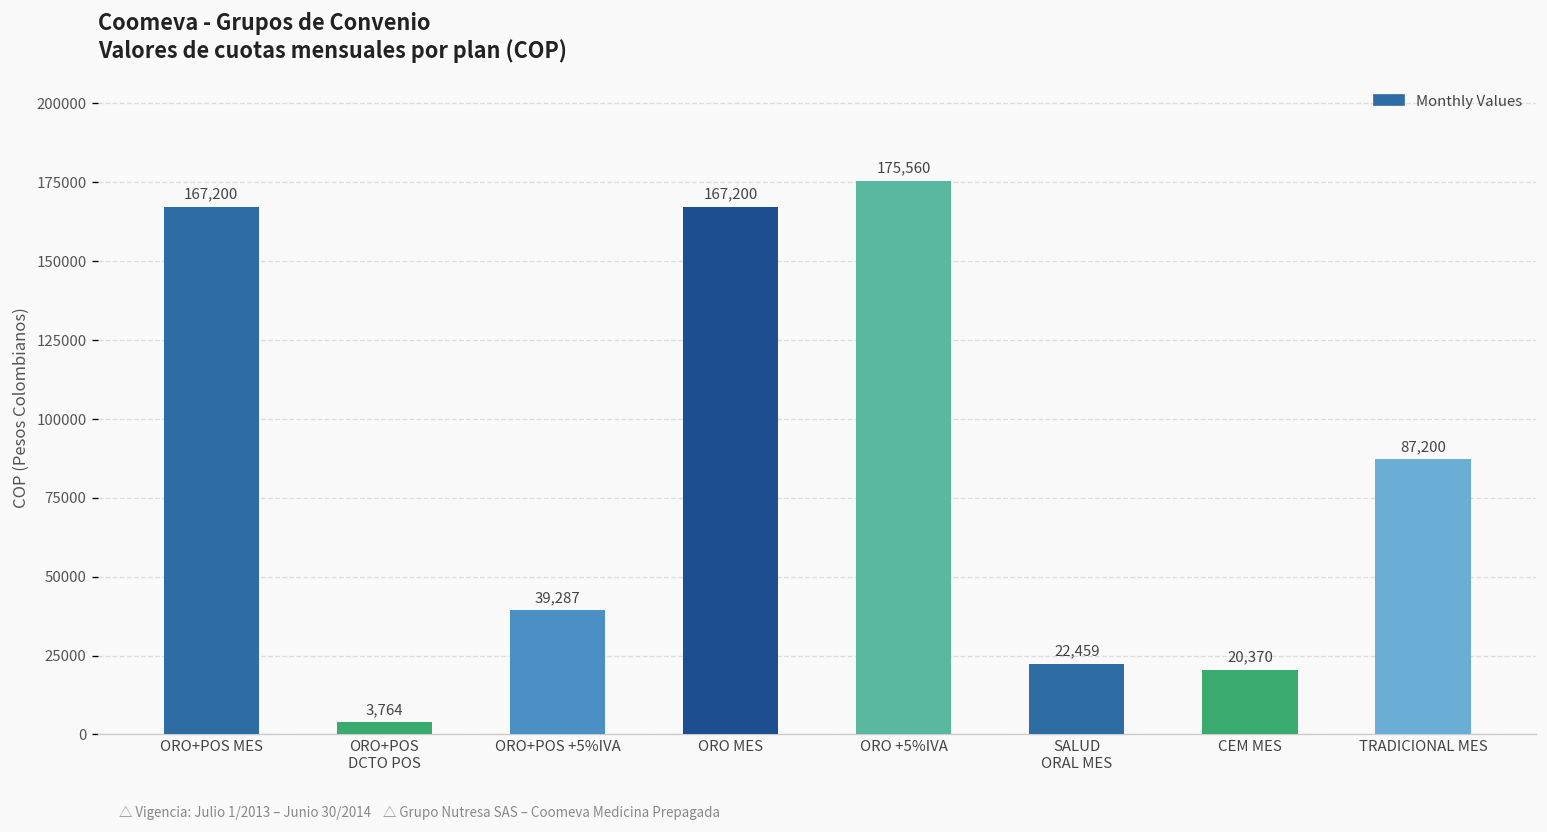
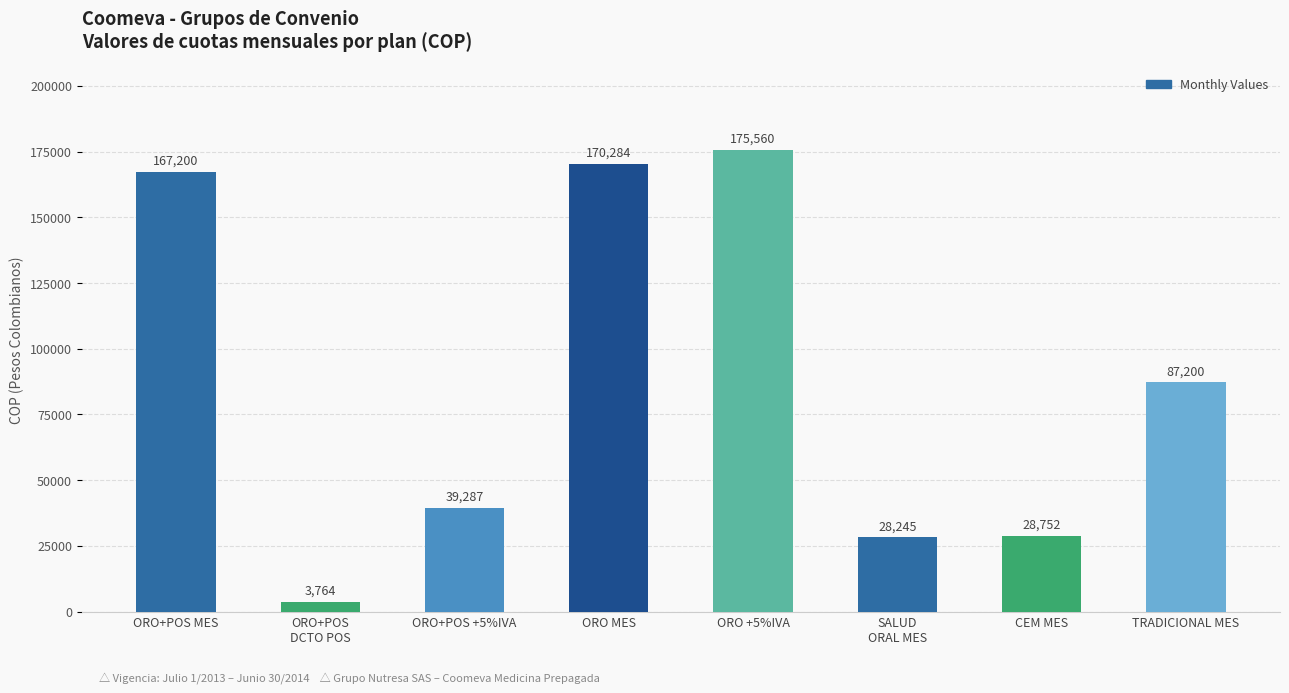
ORO MES: 167,200 -> 170,284
SALUD ORAL MES: 22,459 -> 28,245
CEM MES: 20,370 -> 28,752
